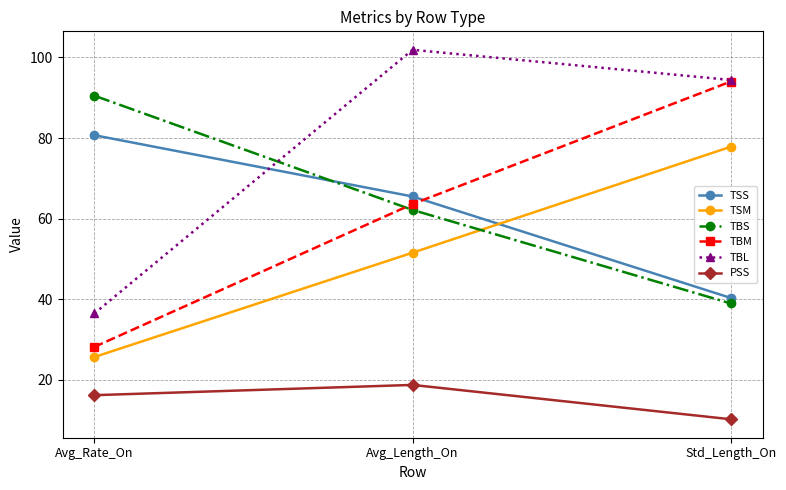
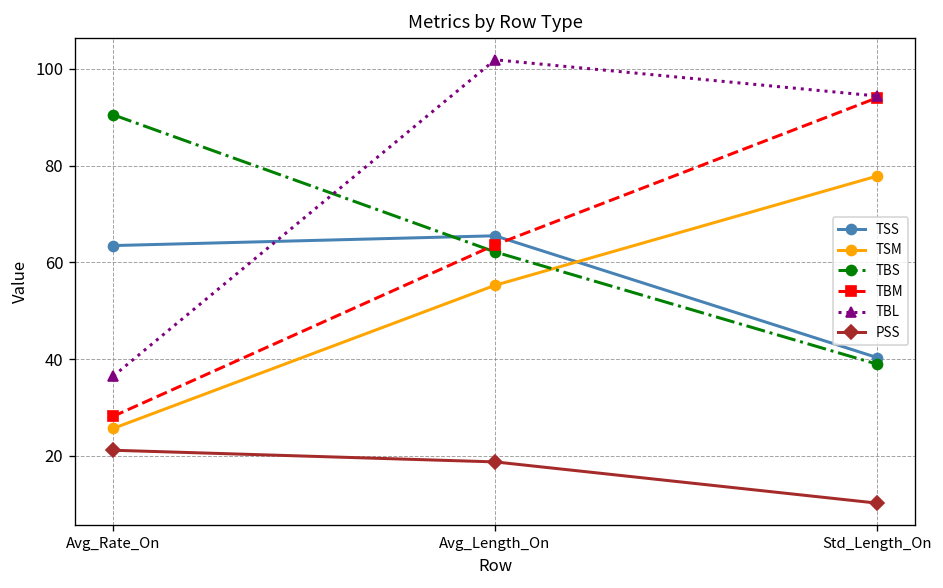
TSS, Avg_Rate_On: 81 -> 63
PSS, Avg_Rate_On: 16 -> 21
TSM, Avg_Length_On: 52 -> 55
